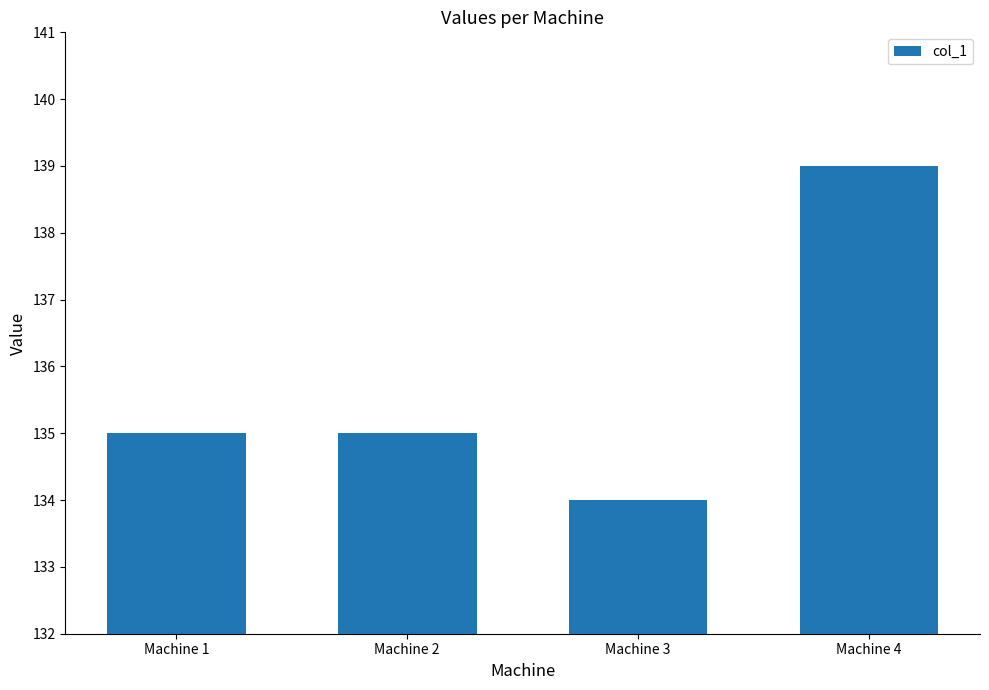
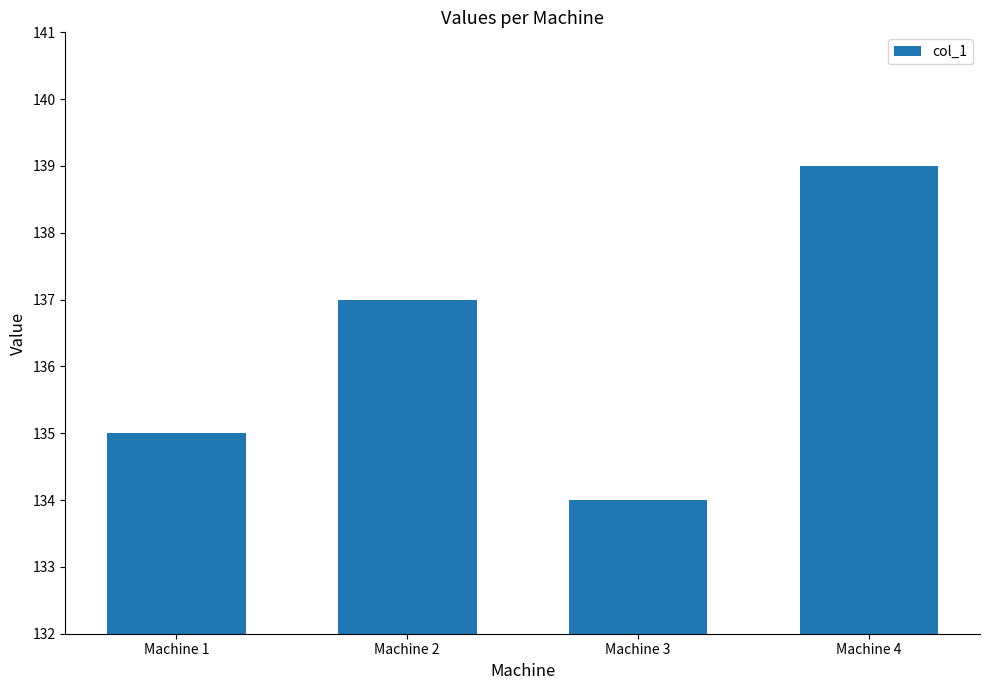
Machine 2: 135 -> 137
